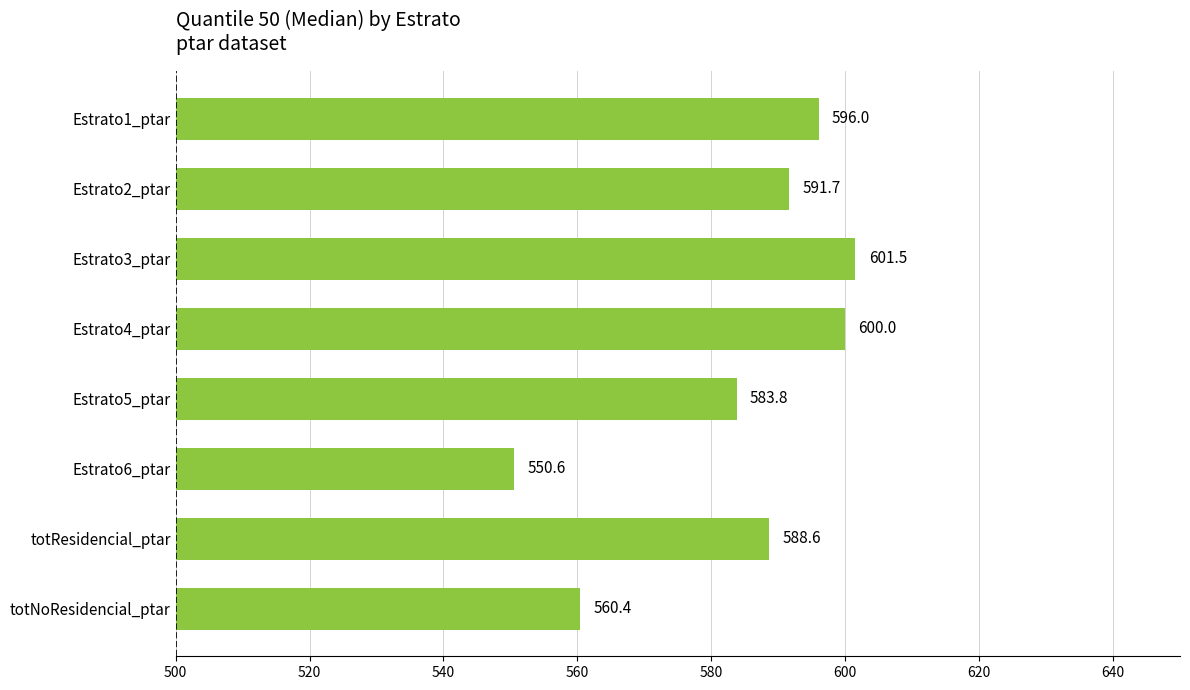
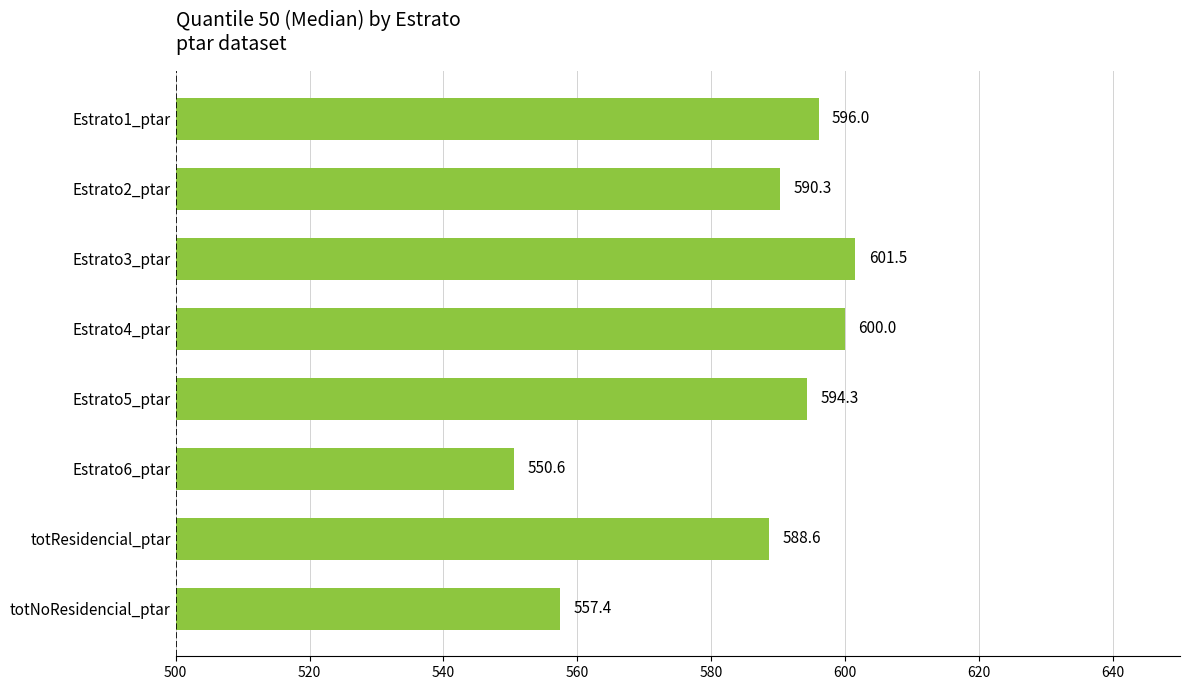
Estrato2_ptar: 591.7 -> 590.3
Estrato5_ptar: 583.8 -> 594.3
totNoResidencial_ptar: 560.4 -> 557.4
